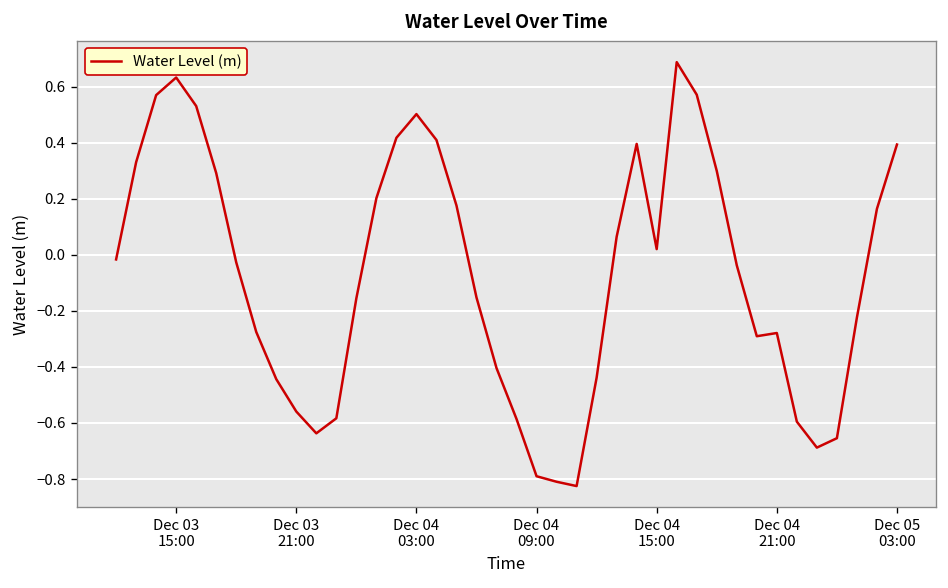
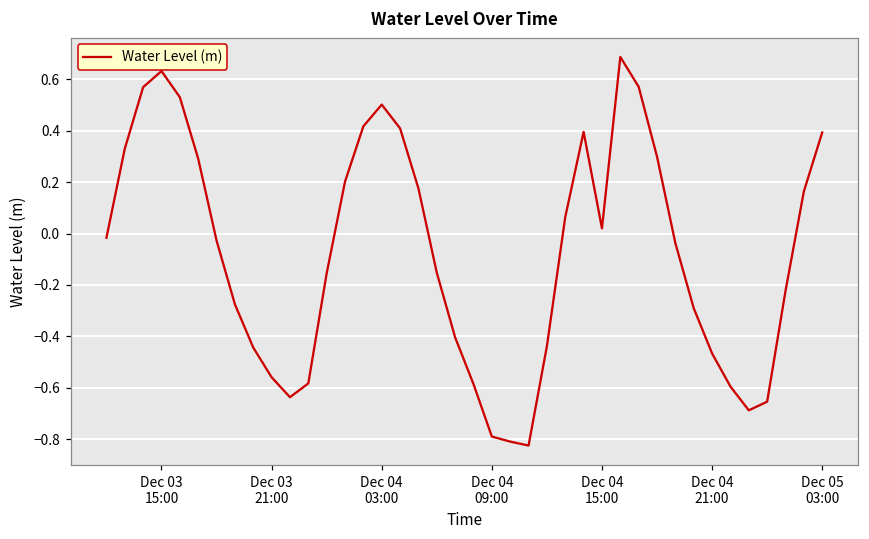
Dec 04 21:00: -0.28 -> -0.47
